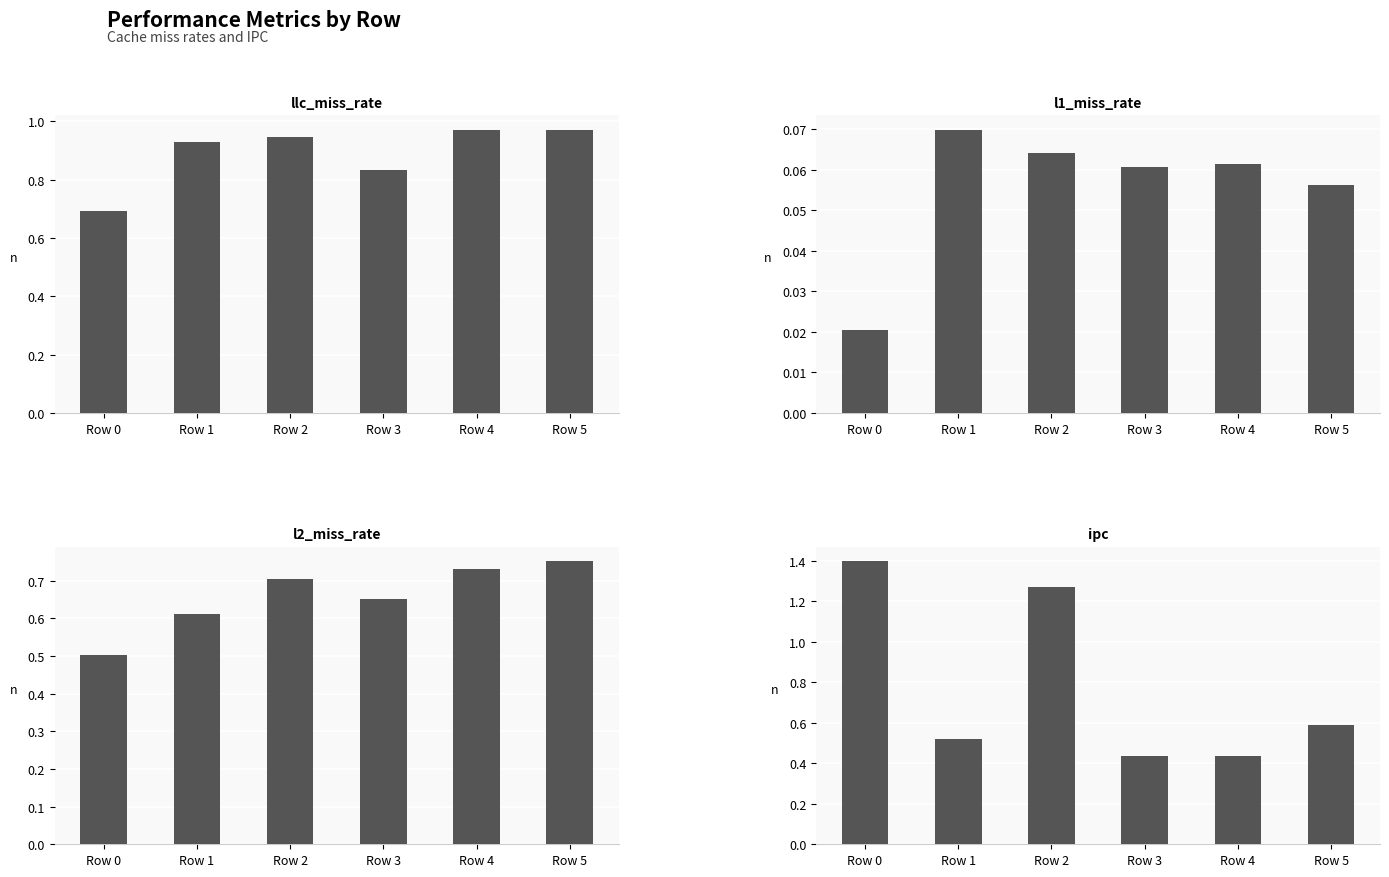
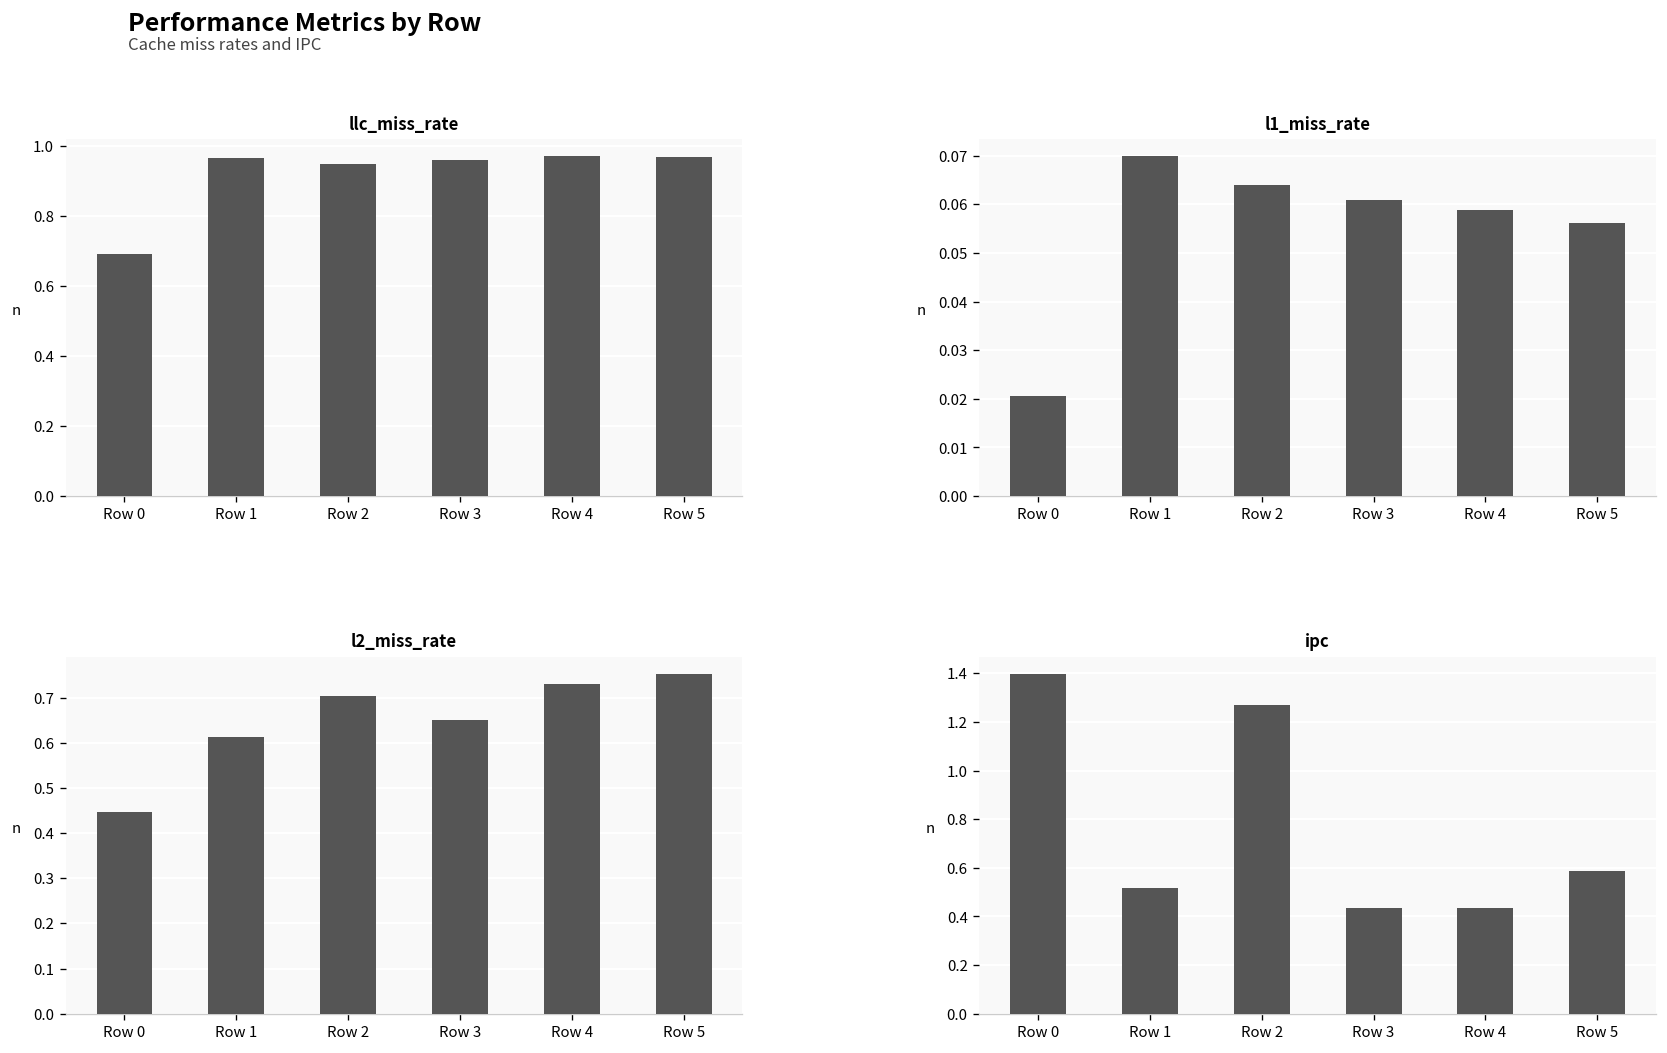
llc_miss_rate, Row 1: 0.93 -> 0.97
llc_miss_rate, Row 3: 0.83 -> 0.96
l1_miss_rate, Row 4: 0.061 -> 0.059
l2_miss_rate, Row 0: 0.50 -> 0.45
